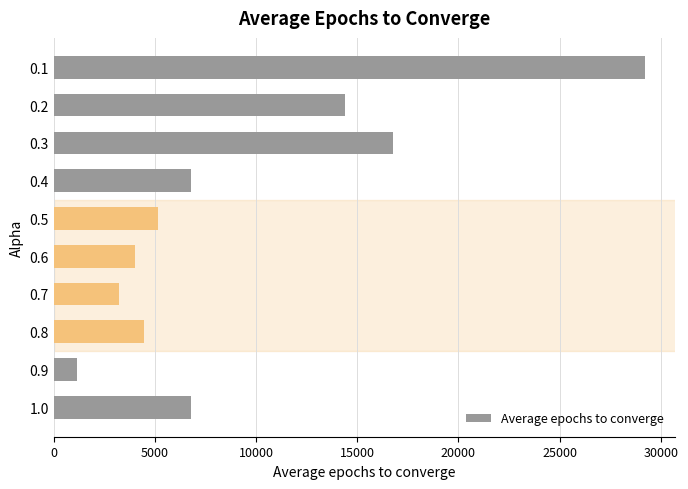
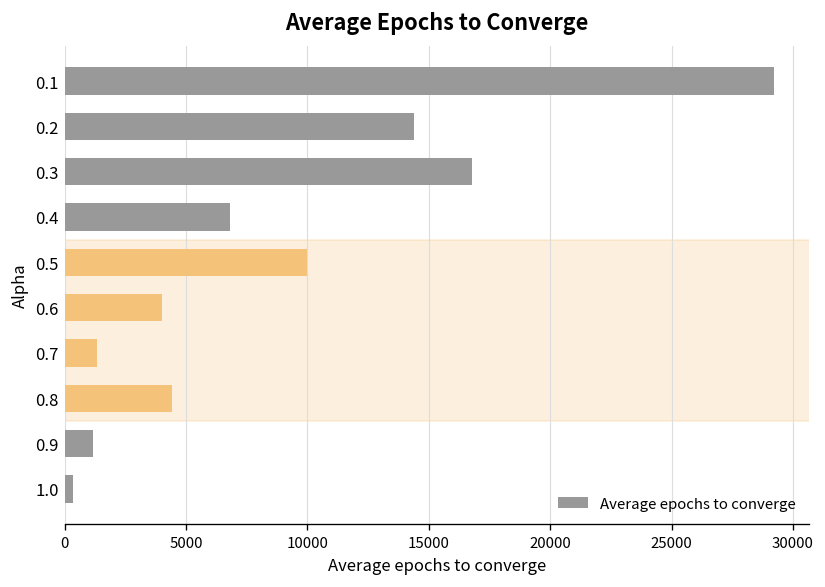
0.5: 5100 -> 10000
0.7: 3200 -> 1300
1.0: 6800 -> 300
